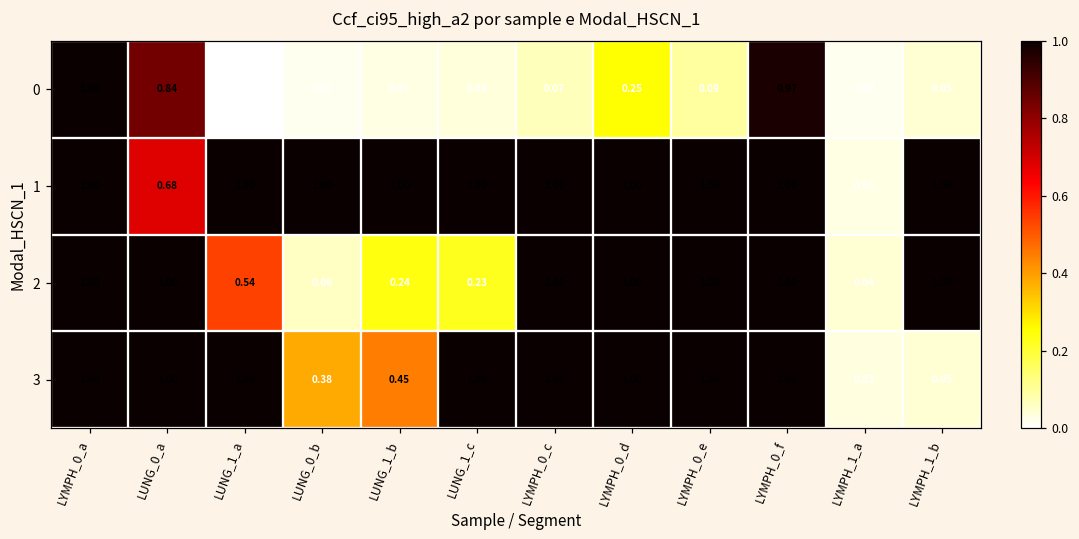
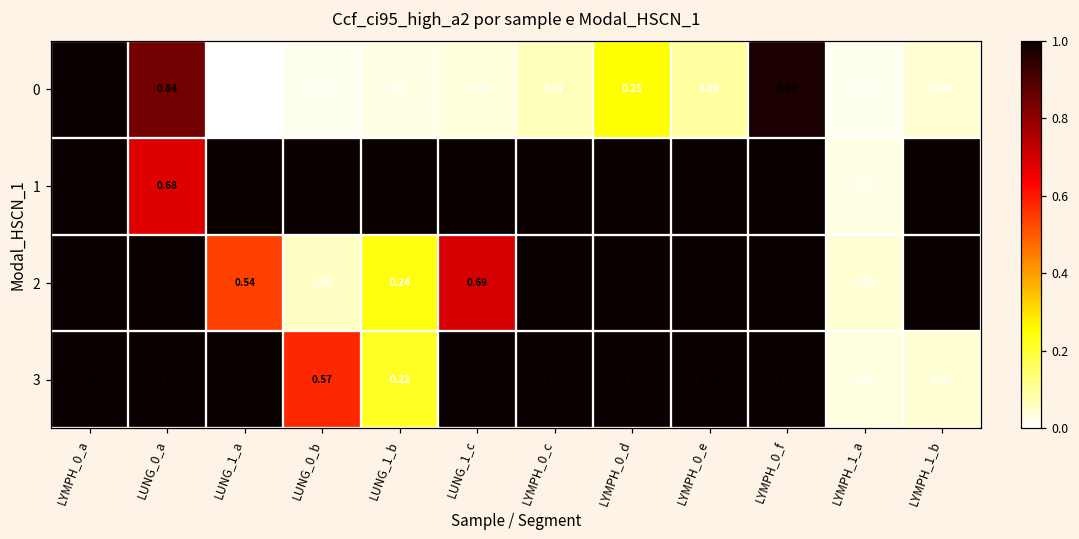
2, LUNG_1_c: 0.23 -> 0.69
3, LUNG_0_b: 0.38 -> 0.57
3, LUNG_1_b: 0.45 -> 0.22
